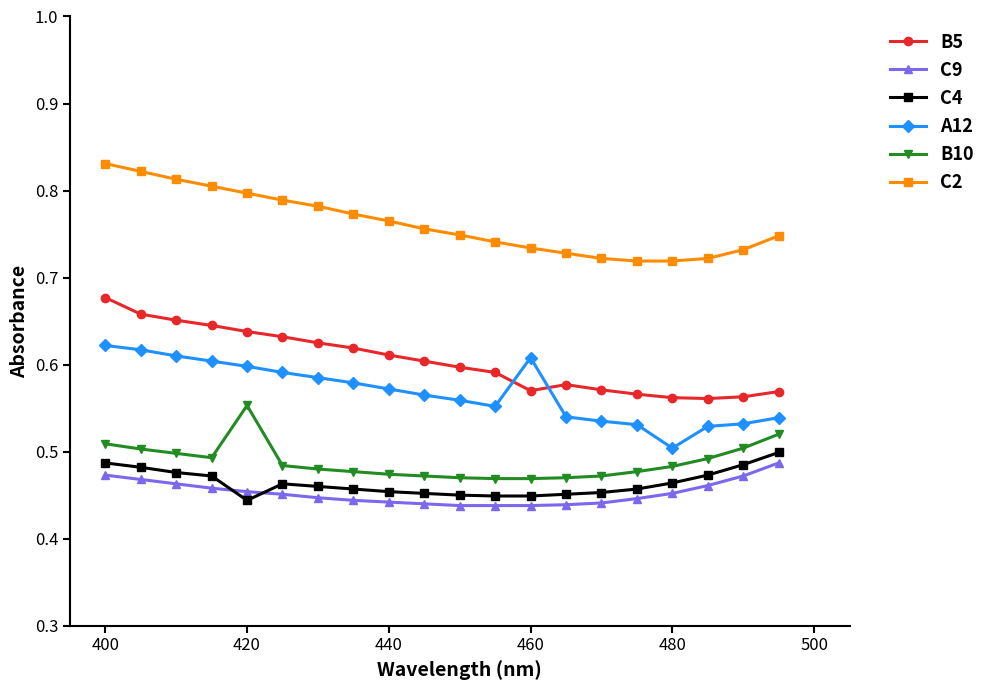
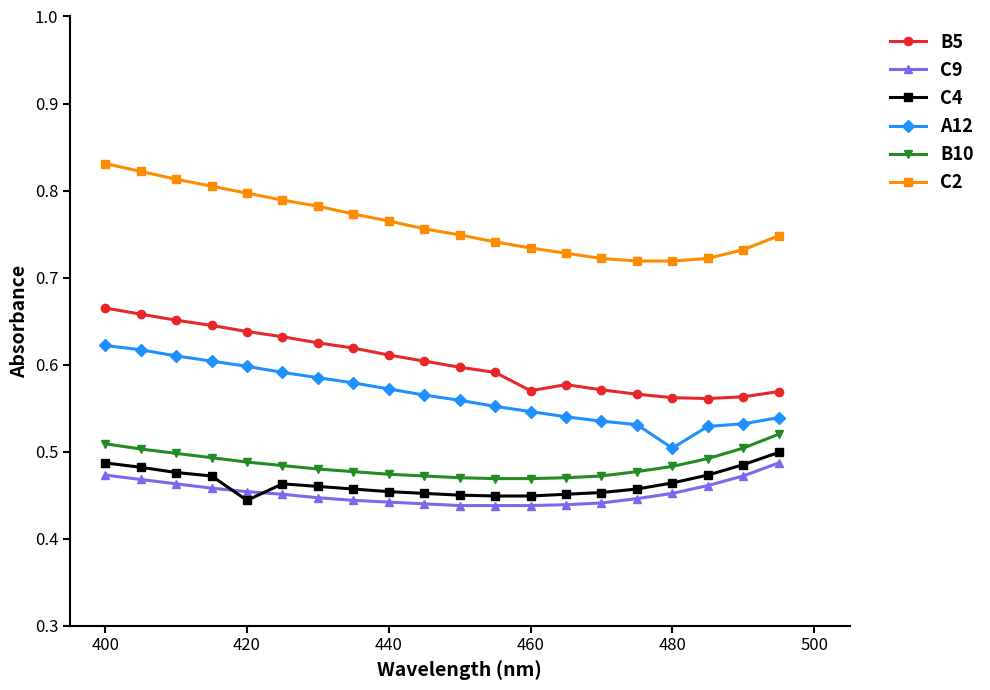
B5, 400: 0.68 -> 0.67
B10, 420: 0.55 -> 0.49
A12, 460: 0.61 -> 0.55
